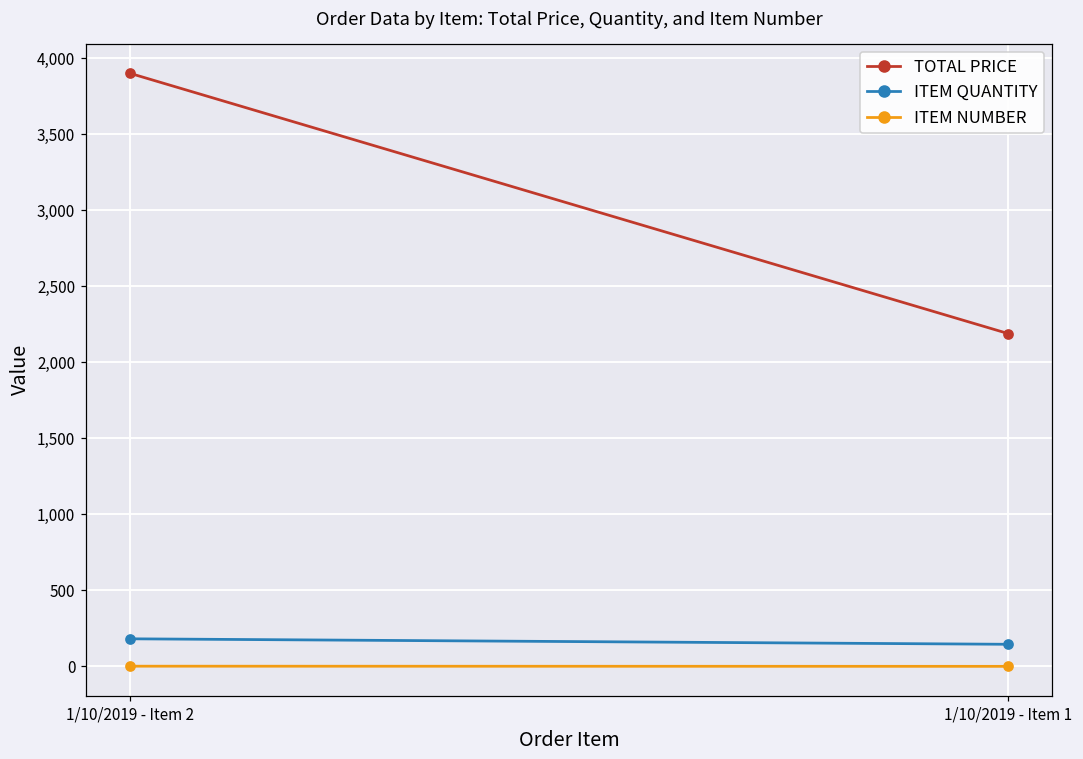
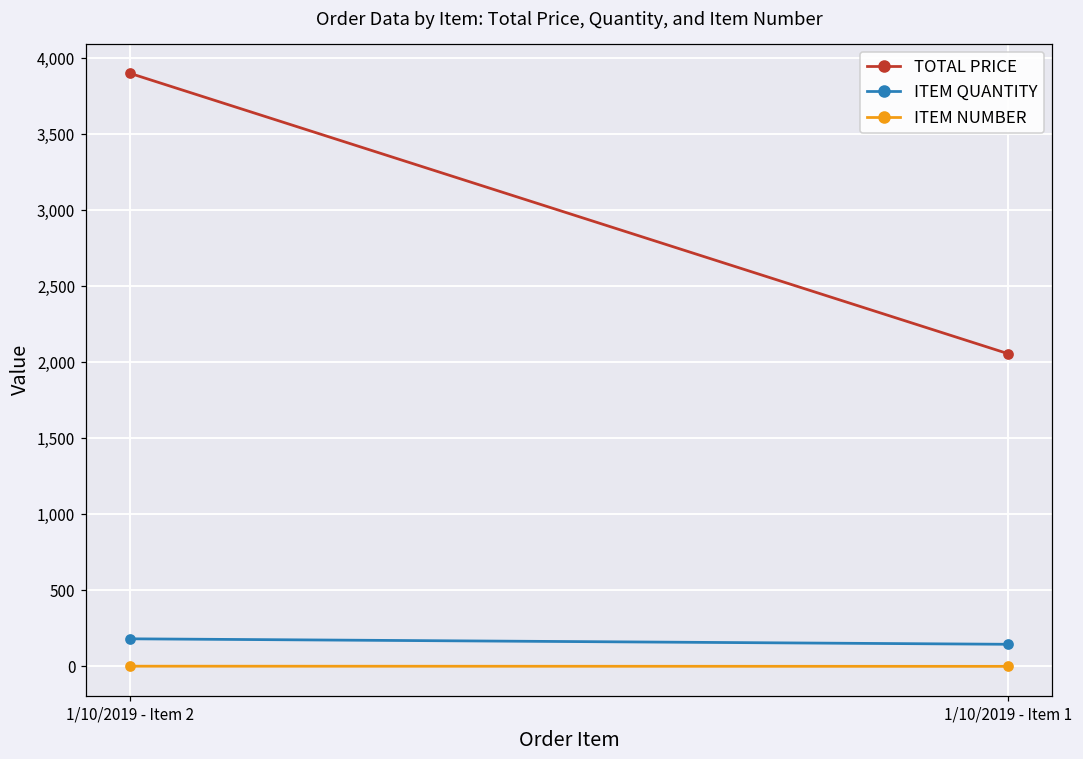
TOTAL PRICE, 1/10/2019 - Item 1: 2,190 -> 2,060
